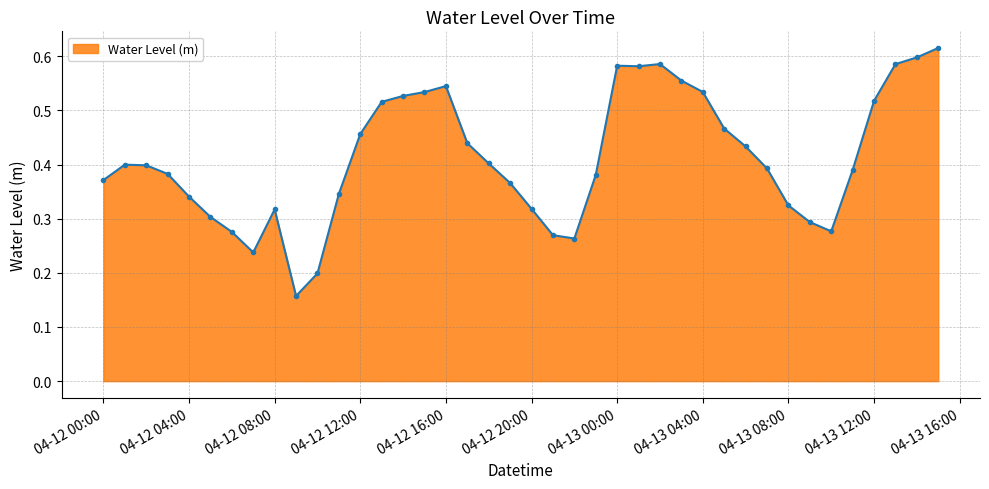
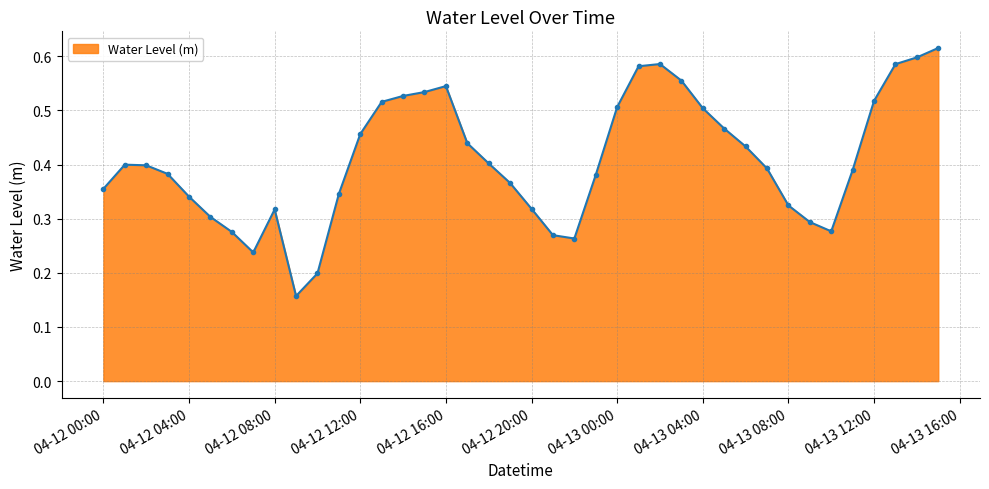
04-12 00:00: 0.37 -> 0.36
04-13 00:00: 0.58 -> 0.51
04-13 04:00: 0.53 -> 0.50
